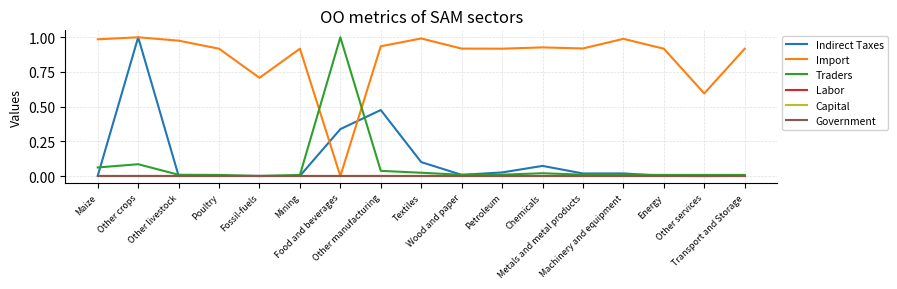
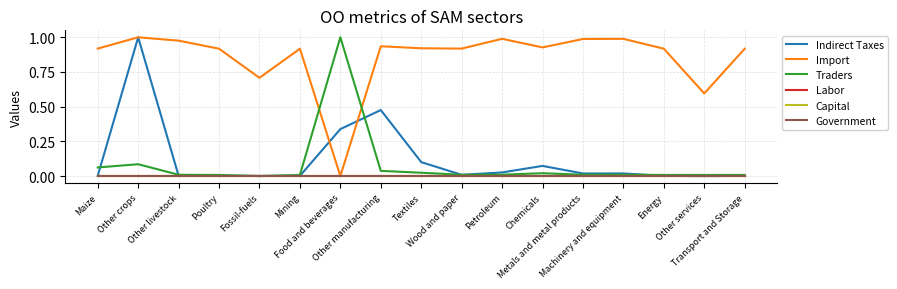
Import, Maize: 0.99 -> 0.92
Import, Textiles: 0.99 -> 0.92
Import, Petroleum: 0.92 -> 0.99
Import, Metals and metal products: 0.92 -> 0.99
